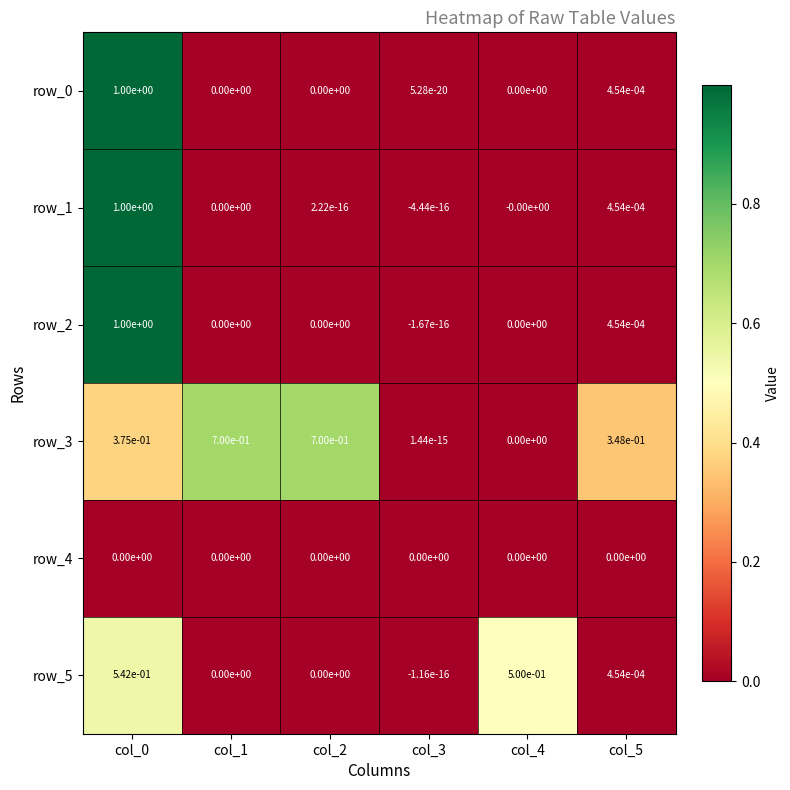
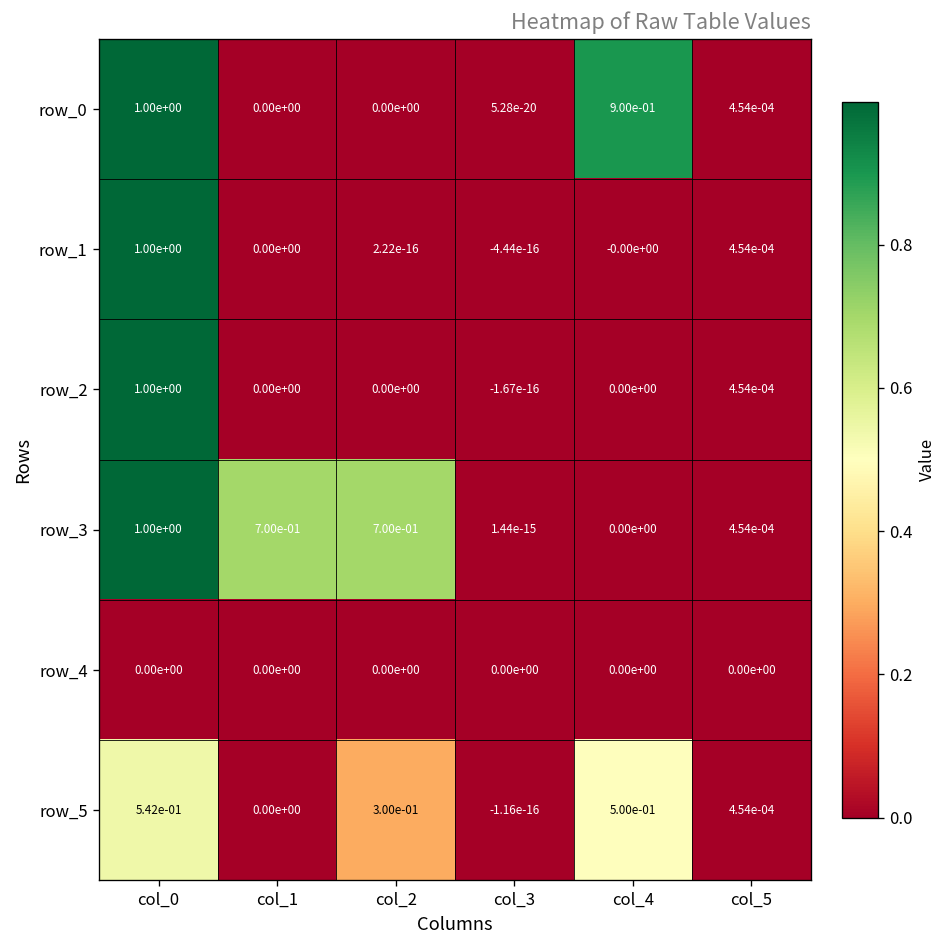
row_0, col_4: 0.00e+00 -> 9.00e-01
row_3, col_0: 3.75e-01 -> 1.00e+00
row_3, col_5: 3.48e-01 -> 4.54e-04
row_5, col_2: 0.00e+00 -> 3.00e-01
